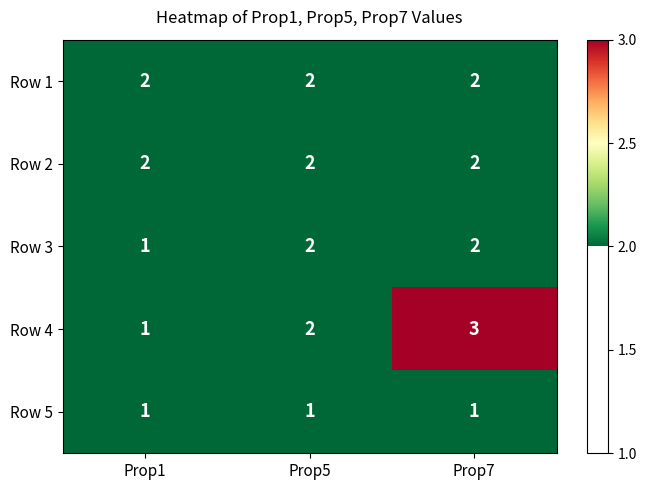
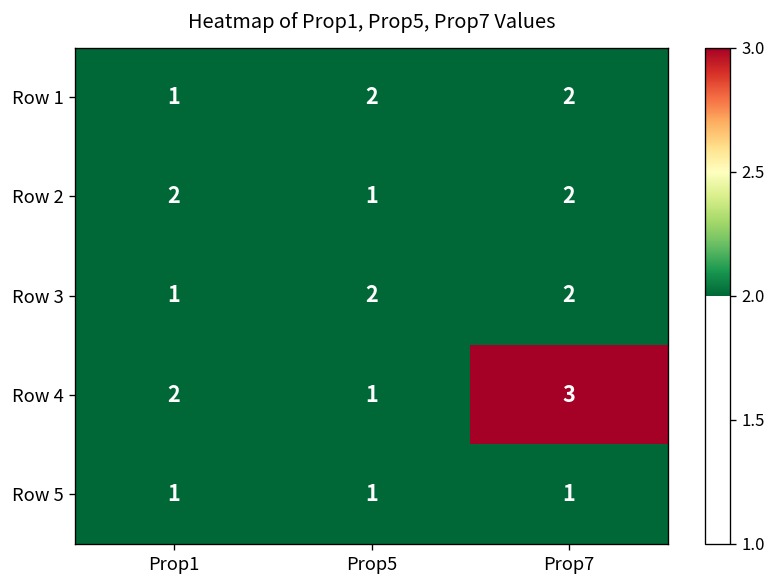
Row 1, Prop1: 2 -> 1
Row 2, Prop5: 2 -> 1
Row 4, Prop1: 1 -> 2
Row 4, Prop5: 2 -> 1
